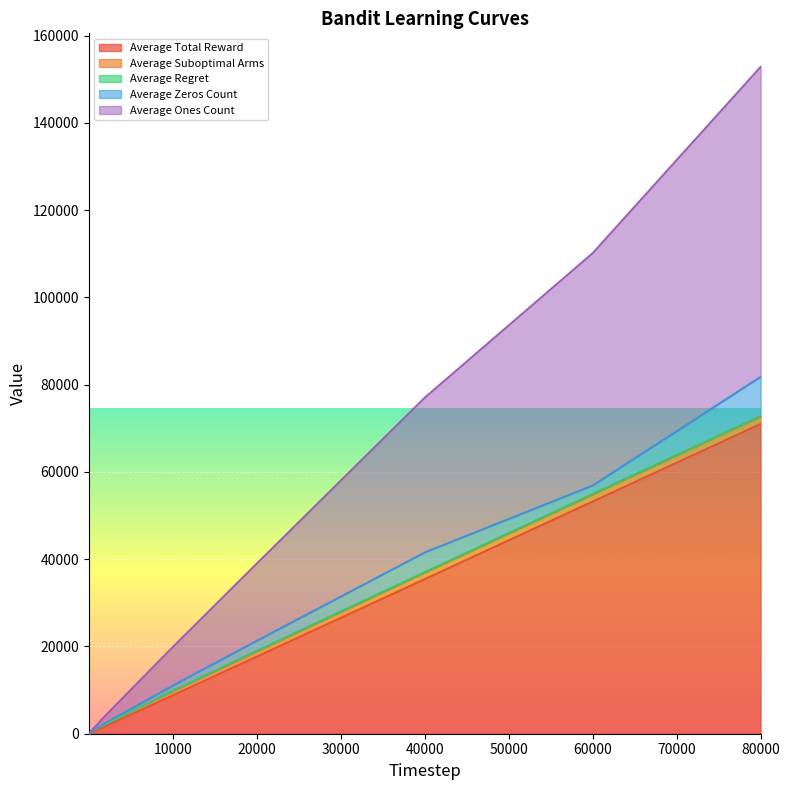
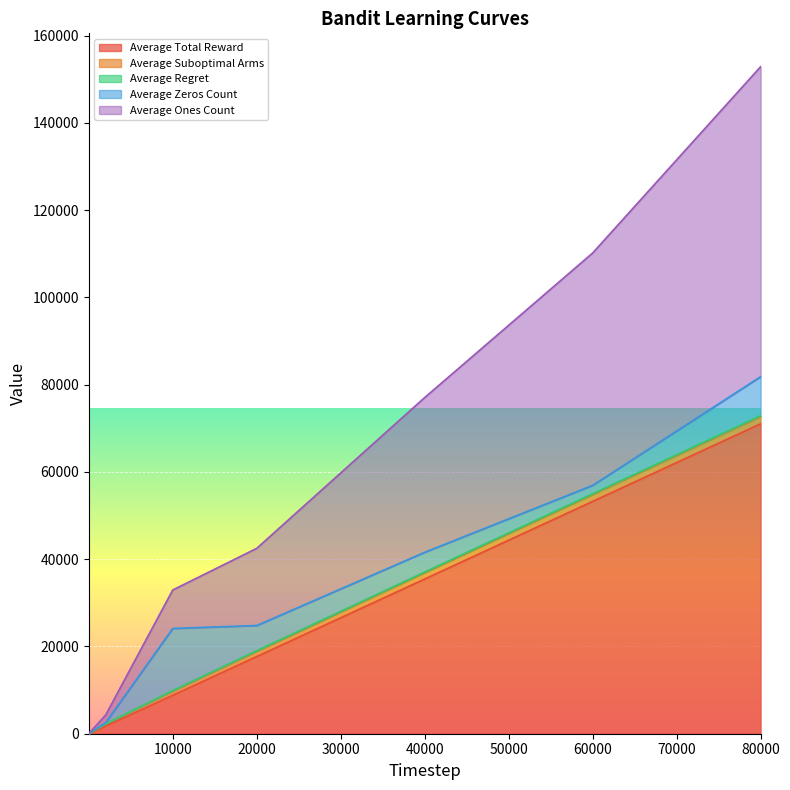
Average Zeros Count, 10000: 1000 -> 14000
Average Zeros Count, 20000: 2000 -> 6000
